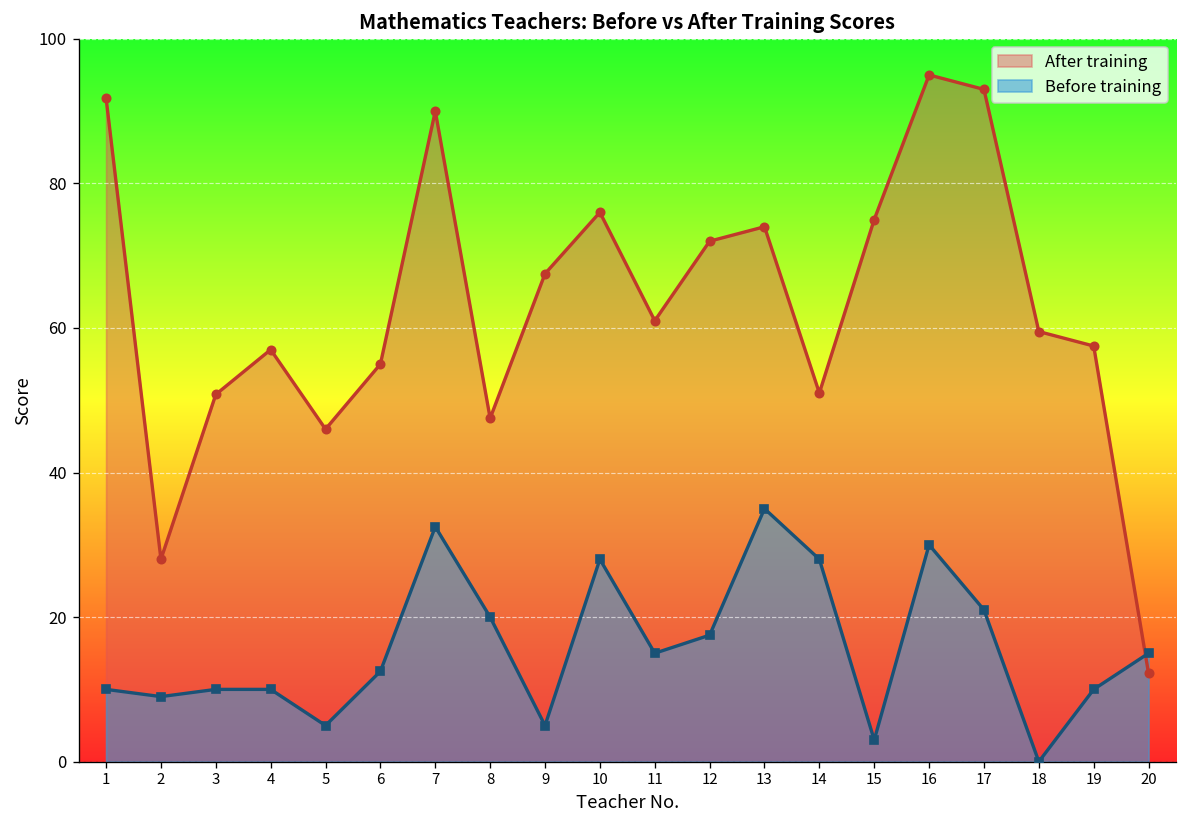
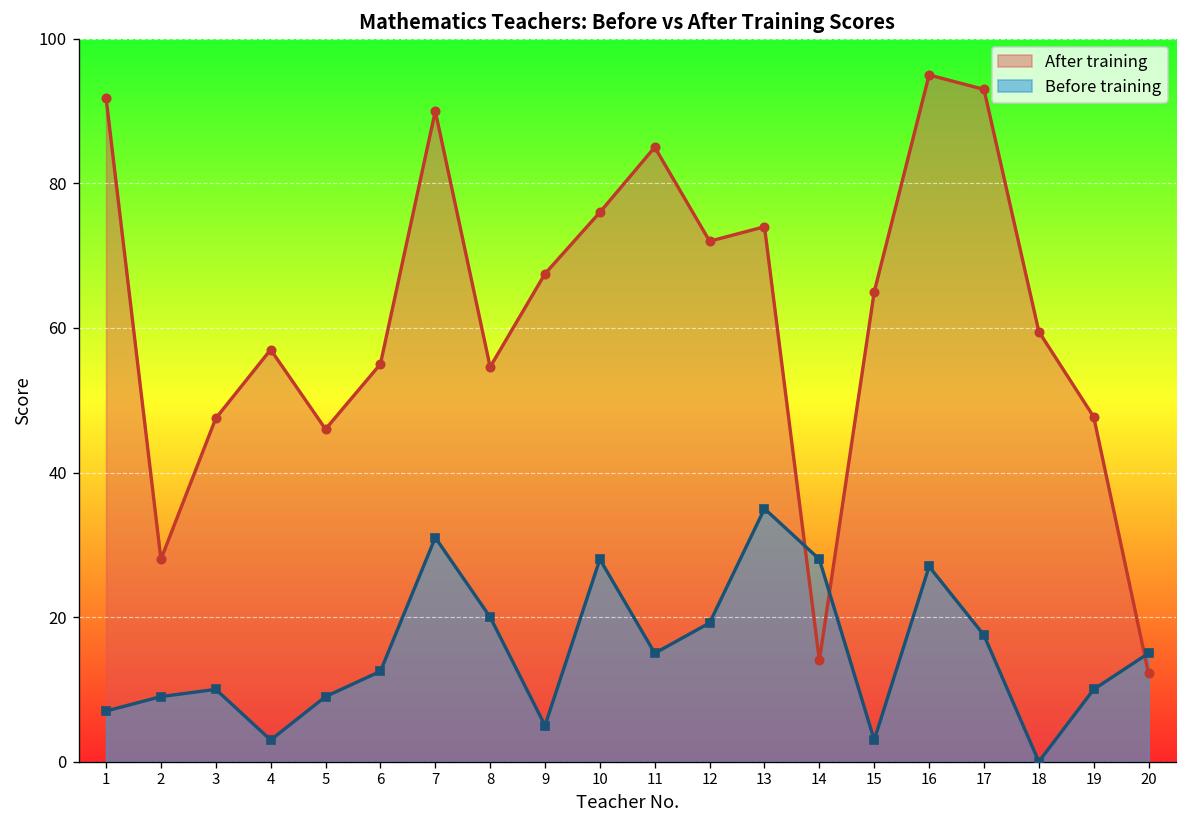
Before training, 1: 10 -> 7
After training, 3: 51 -> 48
Before training, 4: 10 -> 3
Before training, 5: 5 -> 9
Before training, 7: 33 -> 31
After training, 8: 48 -> 55
After training, 11: 61 -> 85
Before training, 12: 18 -> 19
After training, 14: 51 -> 14
After training, 15: 75 -> 65
Before training, 16: 30 -> 27
Before training, 17: 21 -> 18
After training, 19: 58 -> 48
